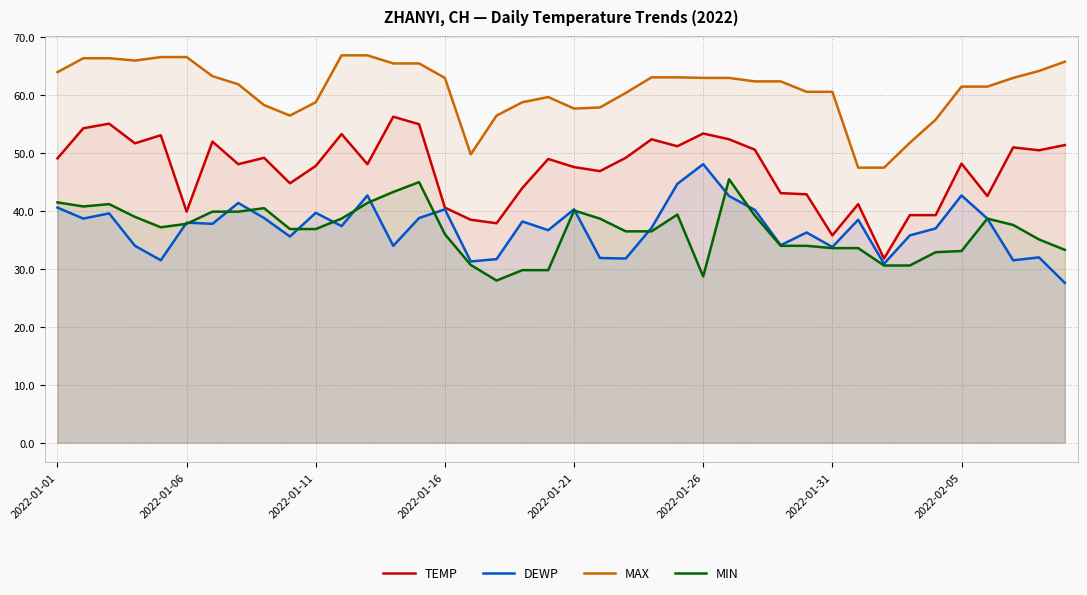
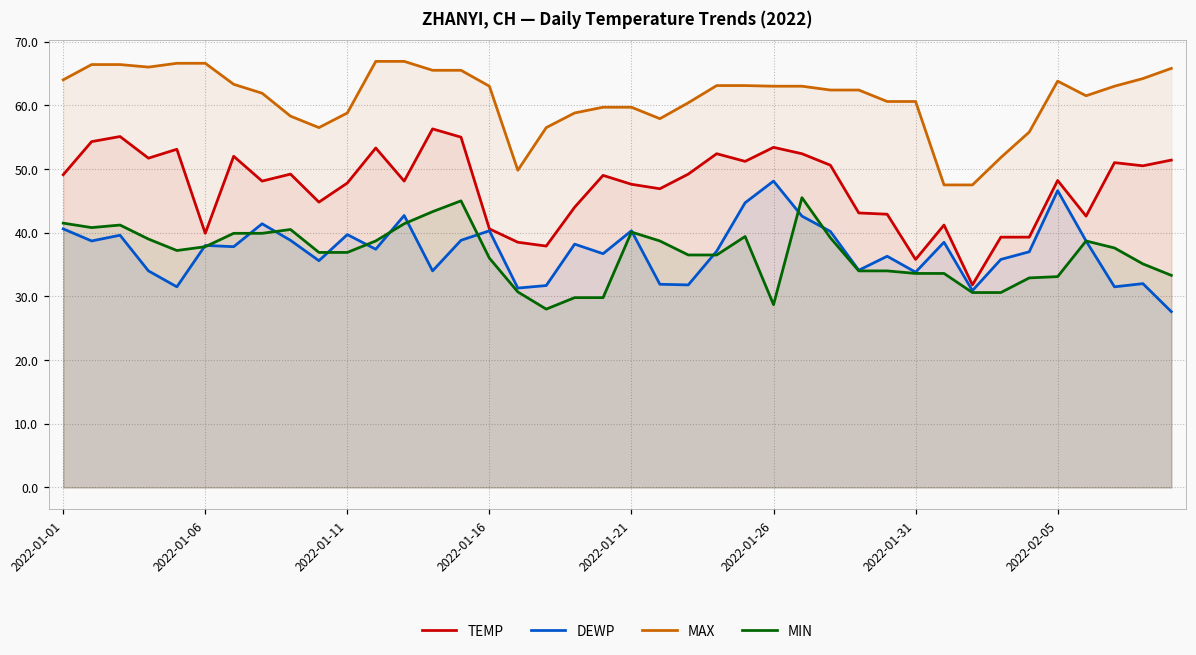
MAX, 2022-01-21: 58 -> 60
DEWP, 2022-02-05: 43 -> 47
MAX, 2022-02-05: 62 -> 64
